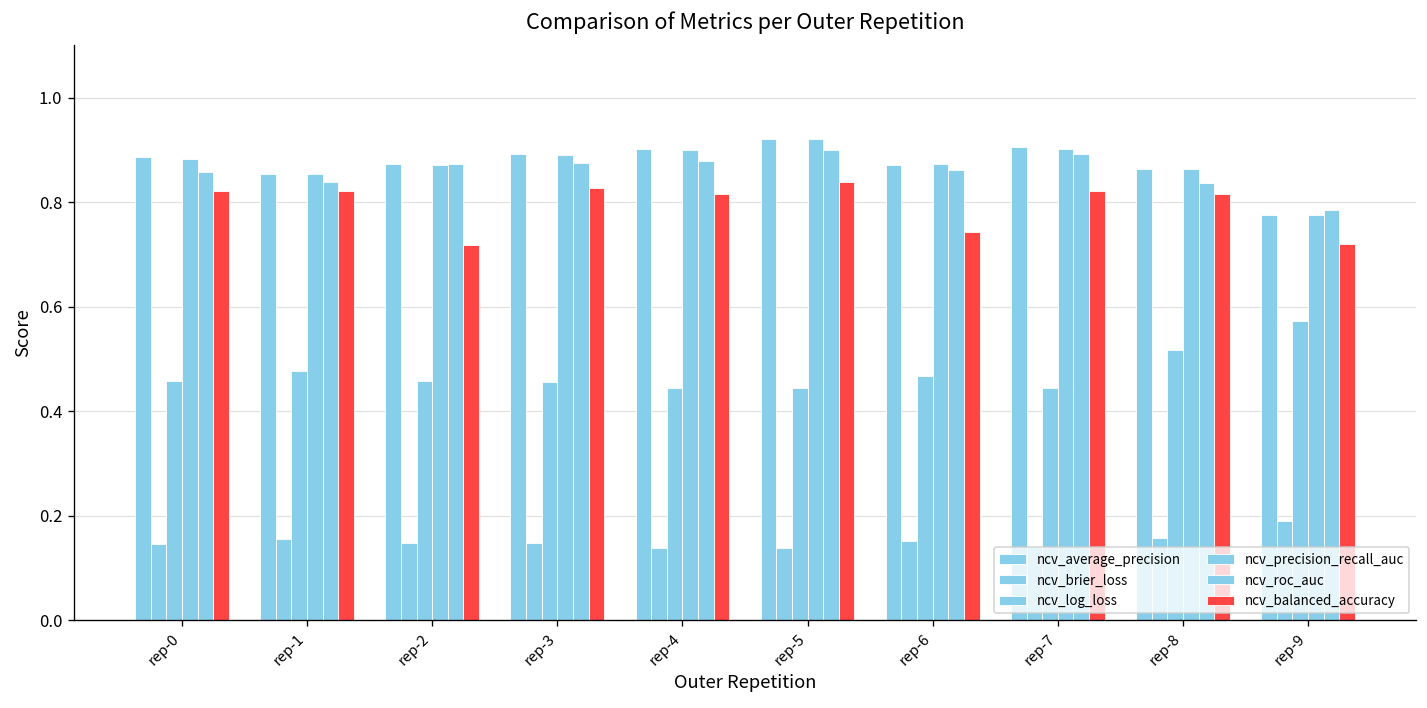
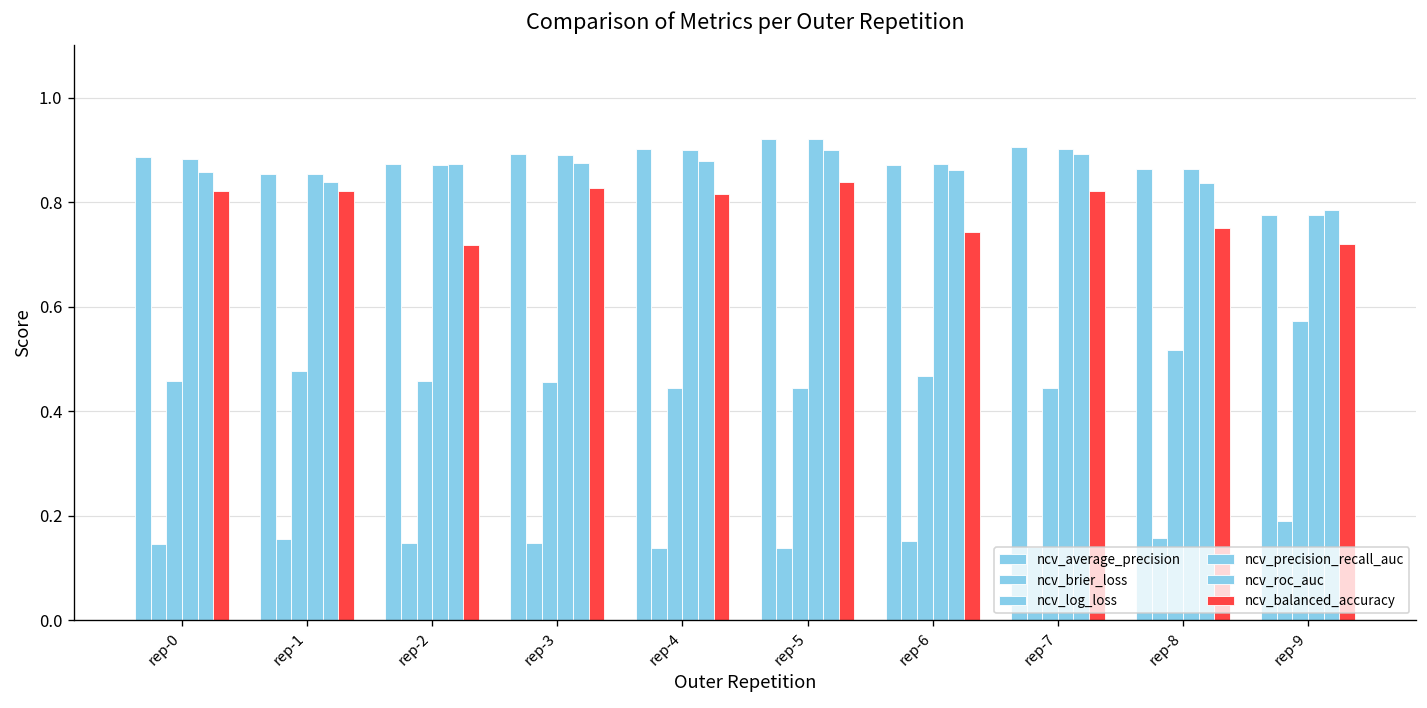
ncv_balanced_accuracy, rep-8: 0.82 -> 0.75
